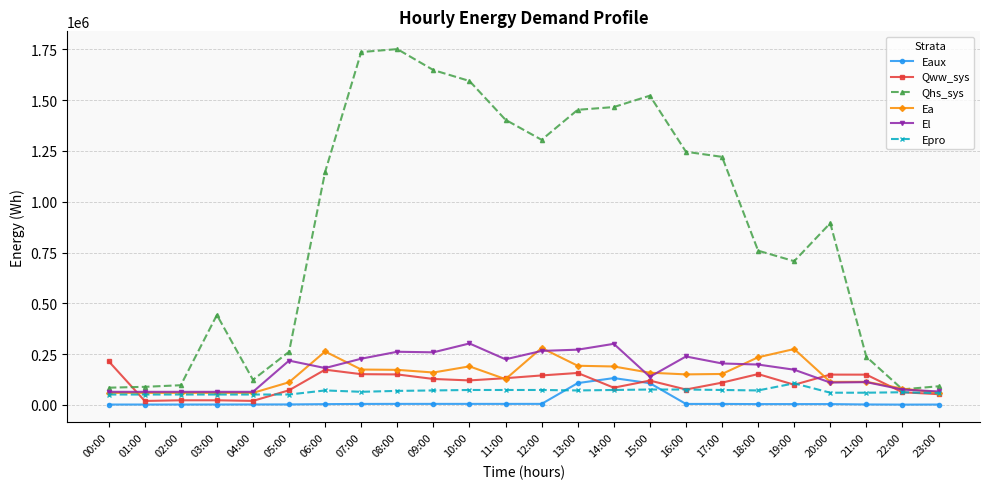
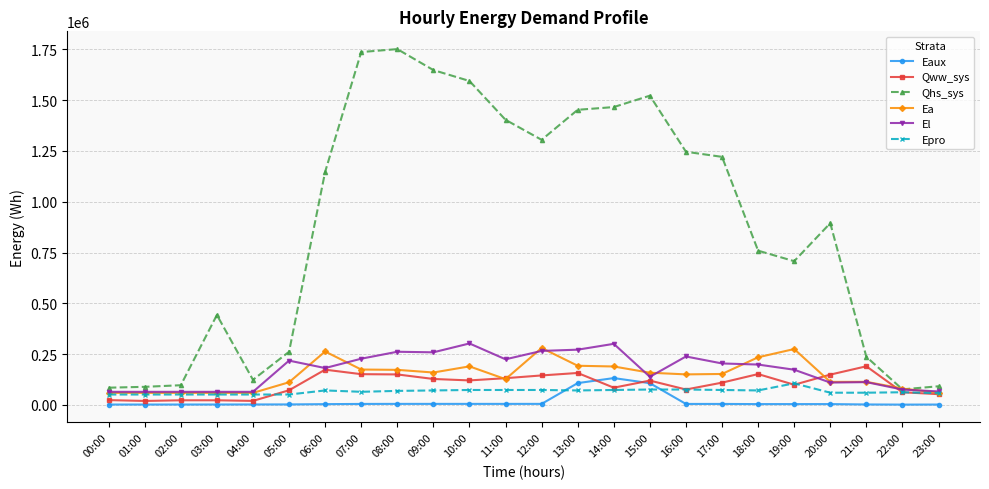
Qww_sys, 00:00: 210000 -> 20000
Qww_sys, 21:00: 150000 -> 190000
